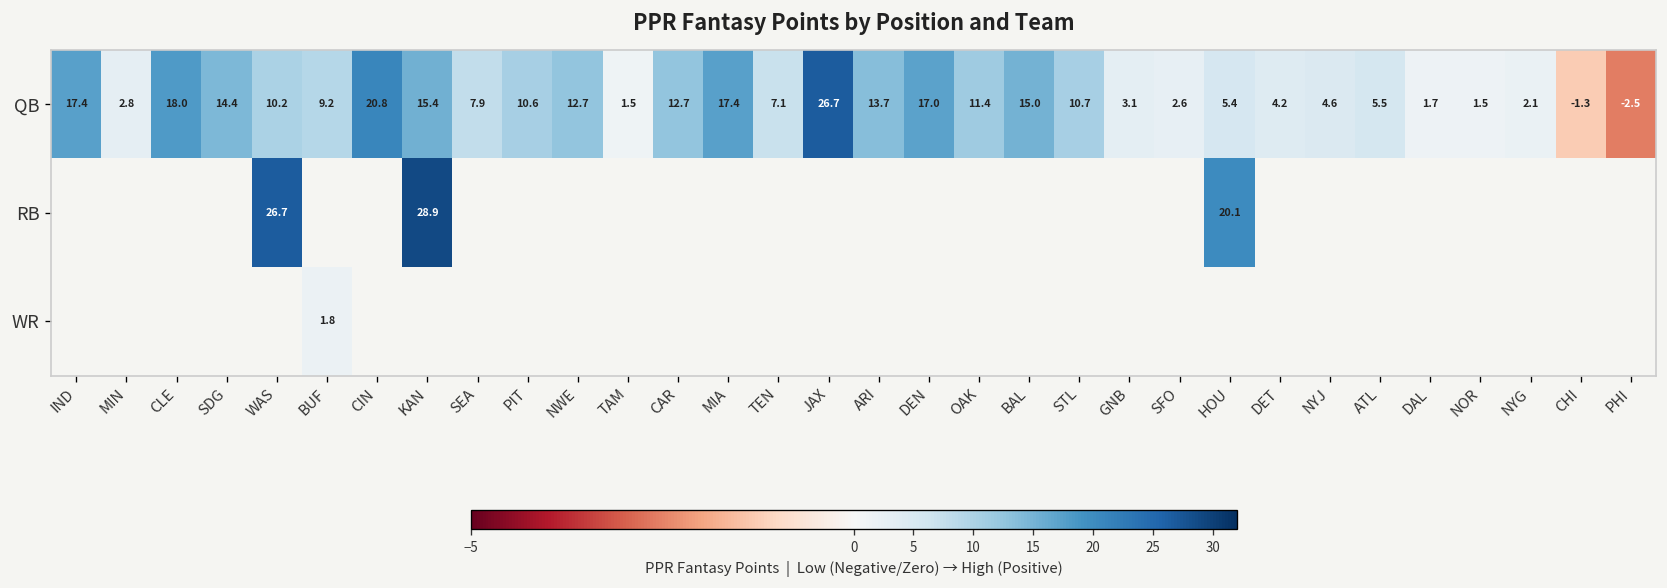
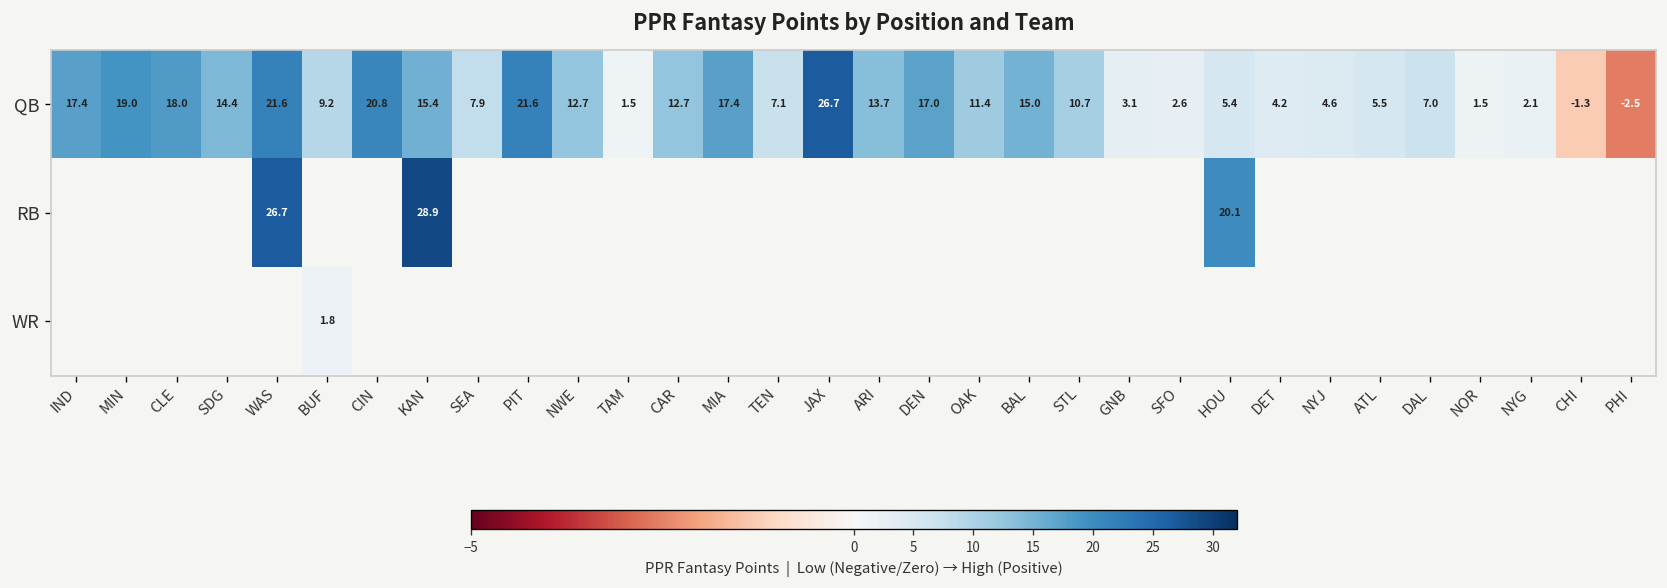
QB, MIN: 2.8 -> 19.0
QB, WAS: 10.2 -> 21.6
QB, PIT: 10.6 -> 21.6
QB, DAL: 1.7 -> 7.0
